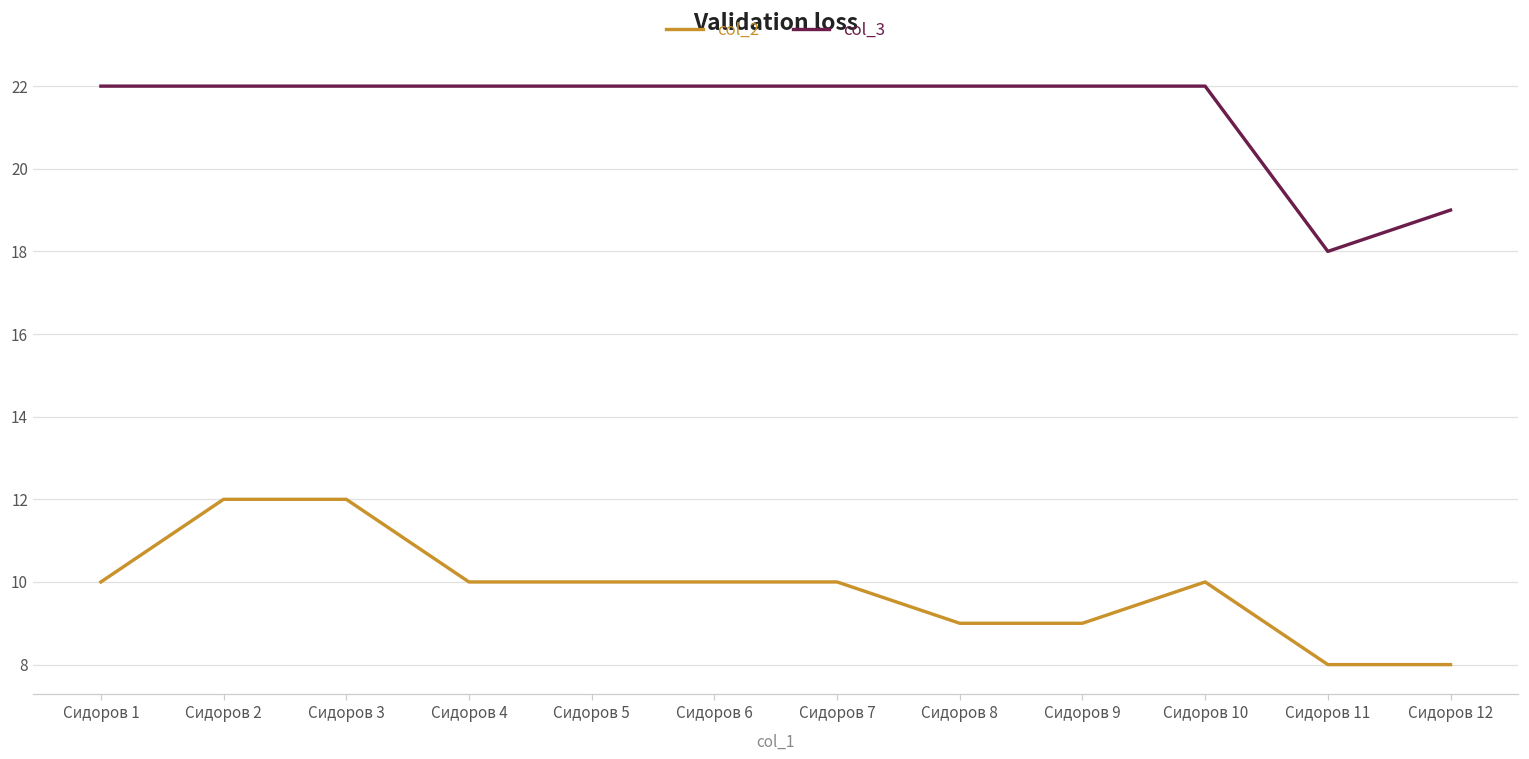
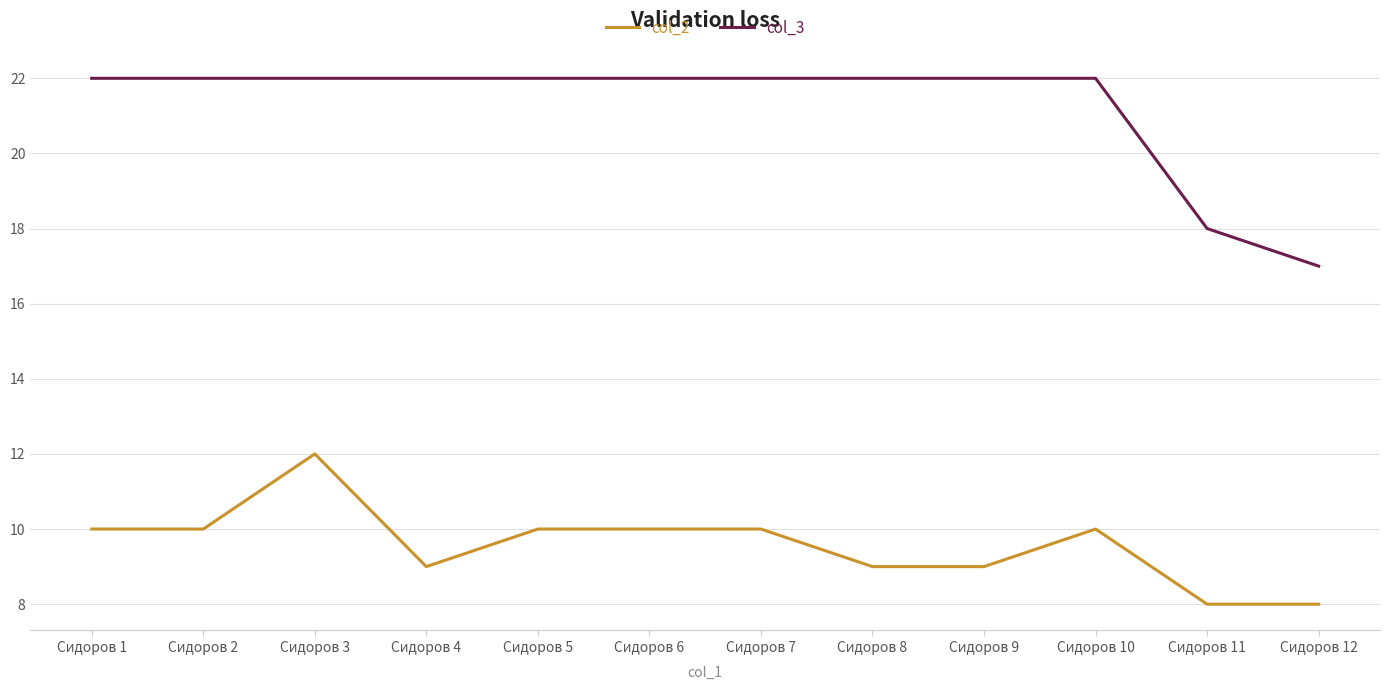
col_2, Сидоров 2: 12 -> 10
col_2, Сидоров 4: 10 -> 9
col_3, Сидоров 12: 19 -> 17
